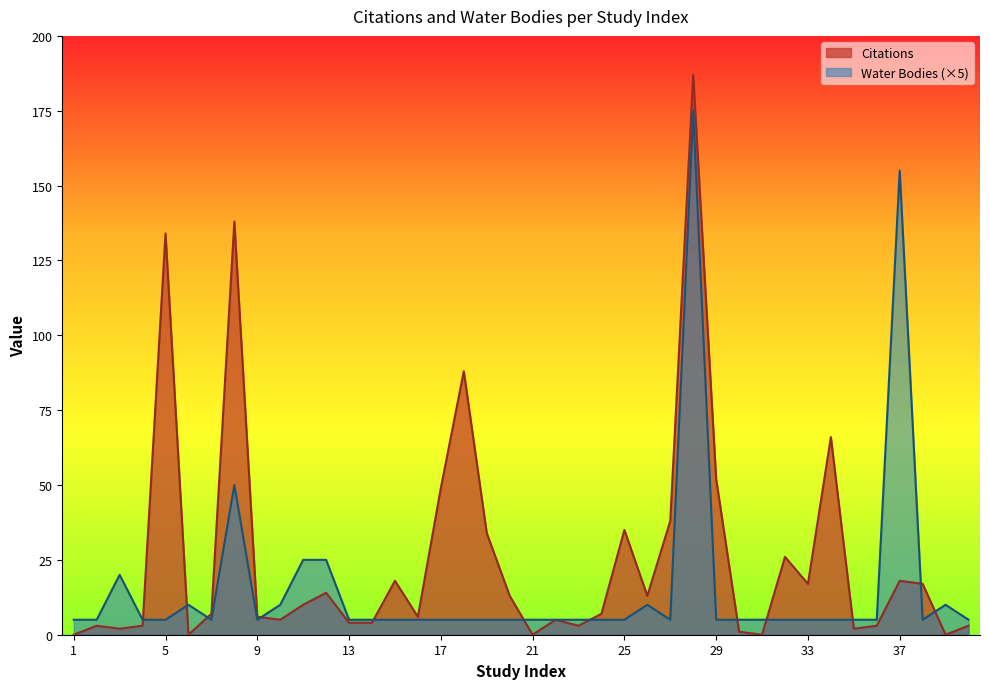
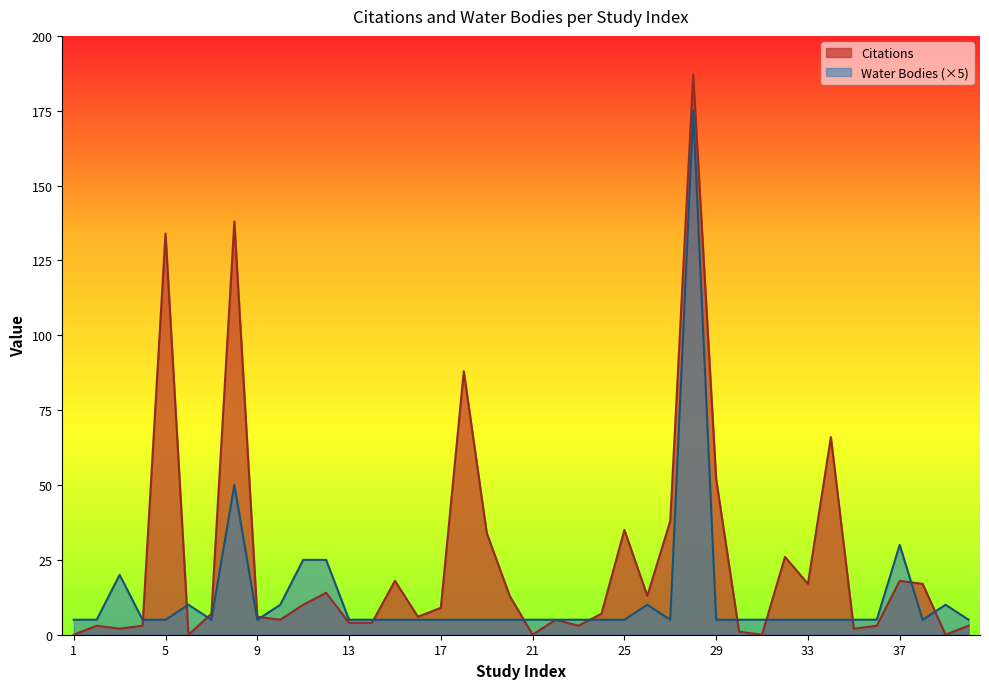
Citations, 17: 49 -> 9
Water Bodies (×5), 37: 155 -> 30
